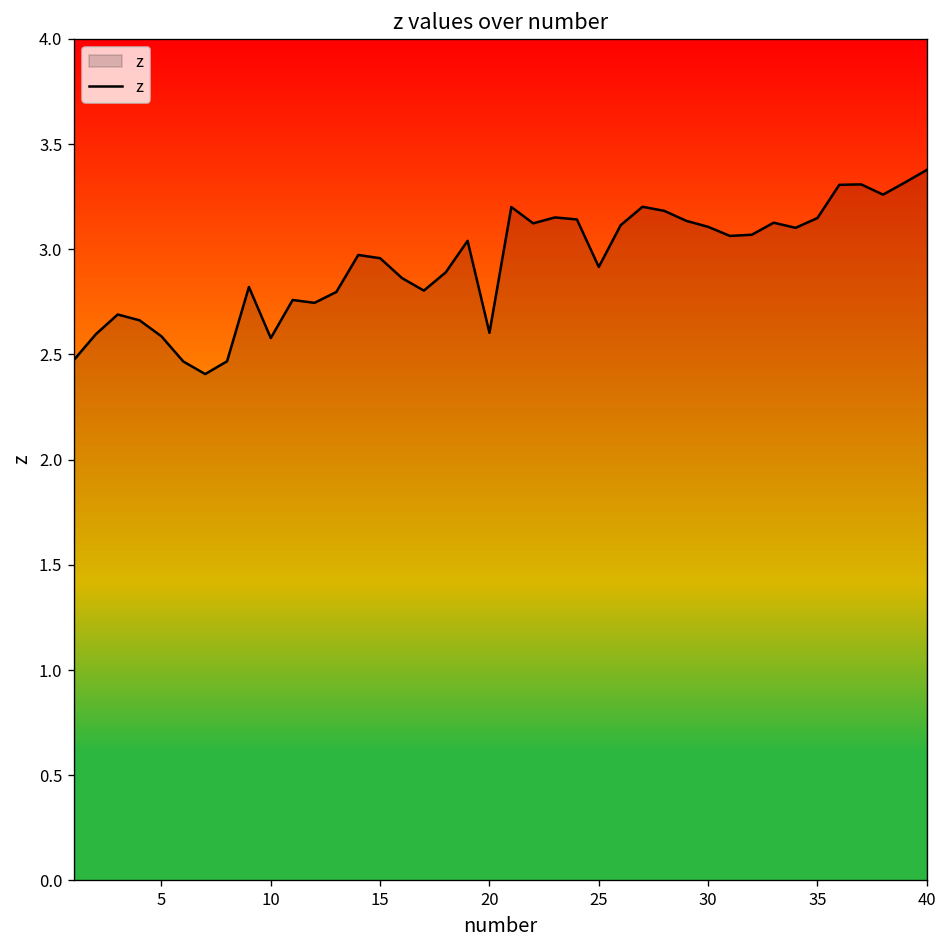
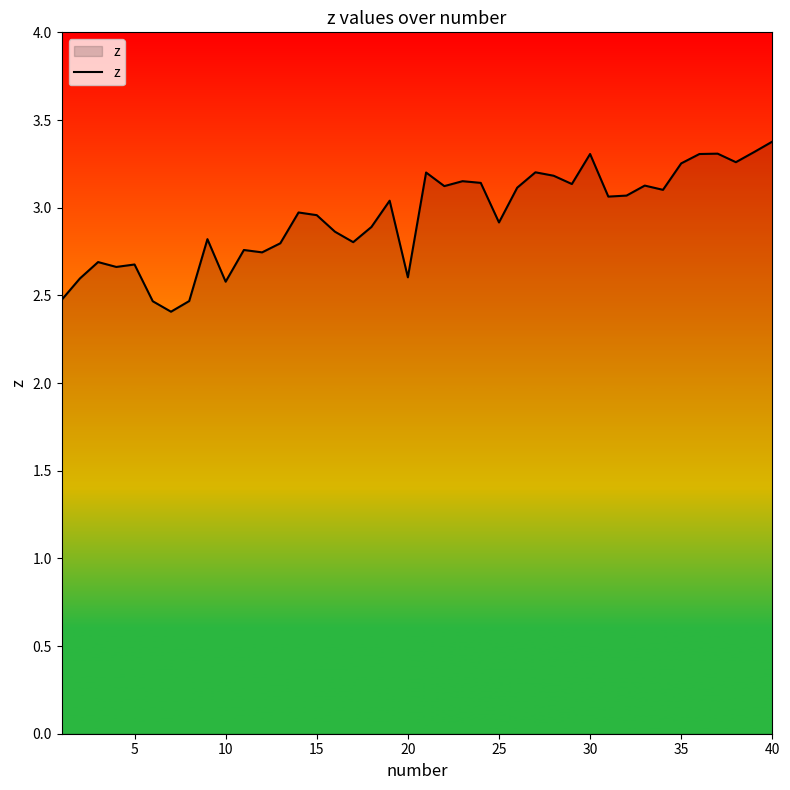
5: 2.59 -> 2.68
30: 3.11 -> 3.31
35: 3.15 -> 3.25
